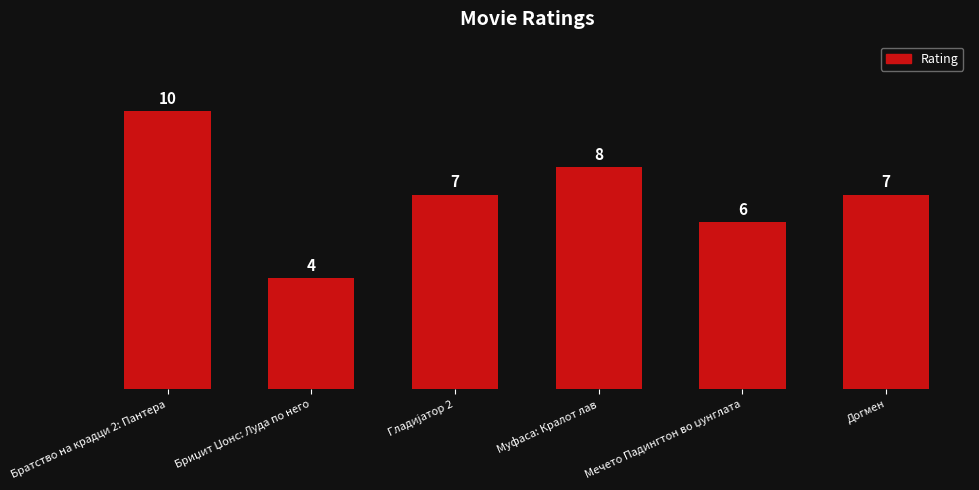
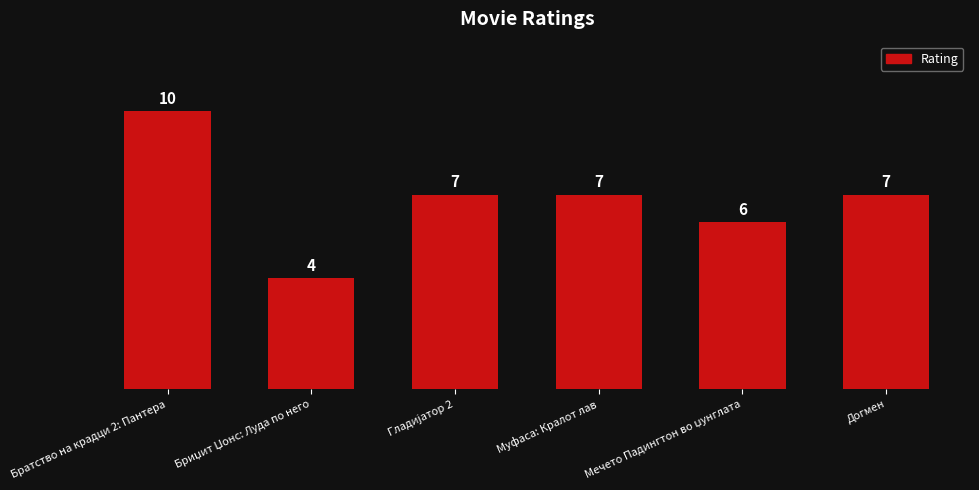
Муфаса: Кралот лав: 8 -> 7
